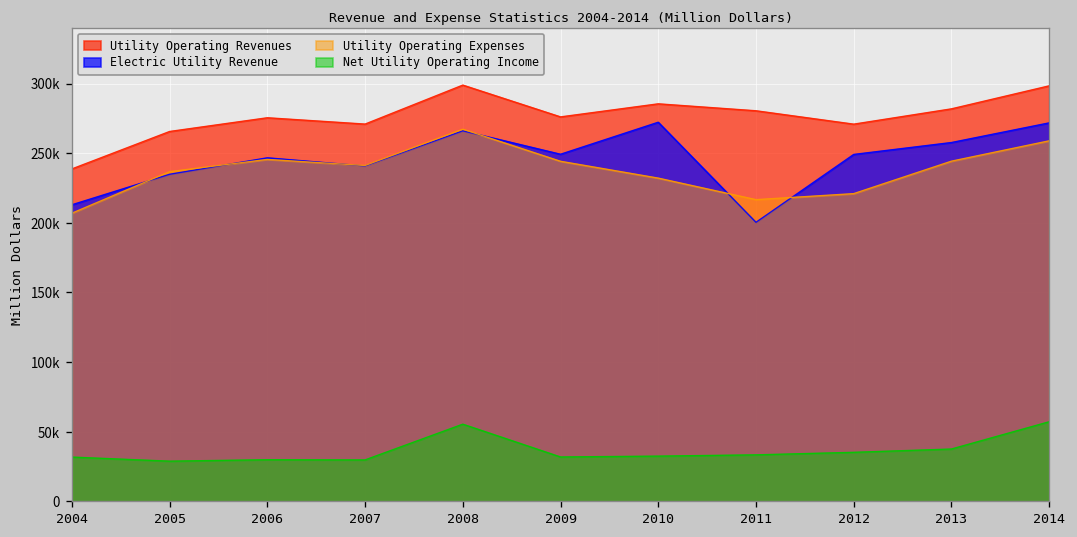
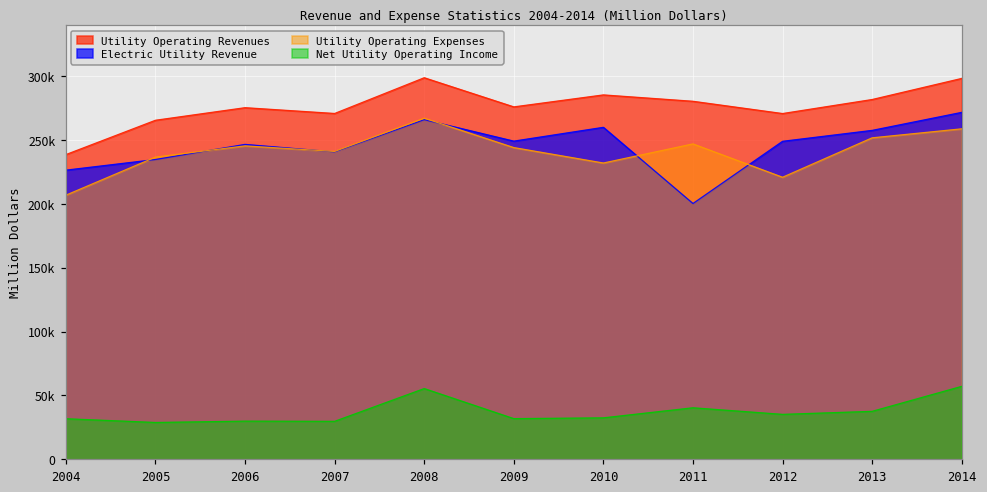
Electric Utility Revenue, 2004: 213000 -> 227000
Electric Utility Revenue, 2010: 272000 -> 260000
Utility Operating Expenses, 2011: 217000 -> 247000
Net Utility Operating Income, 2011: 33000 -> 40000
Utility Operating Expenses, 2013: 244000 -> 252000
